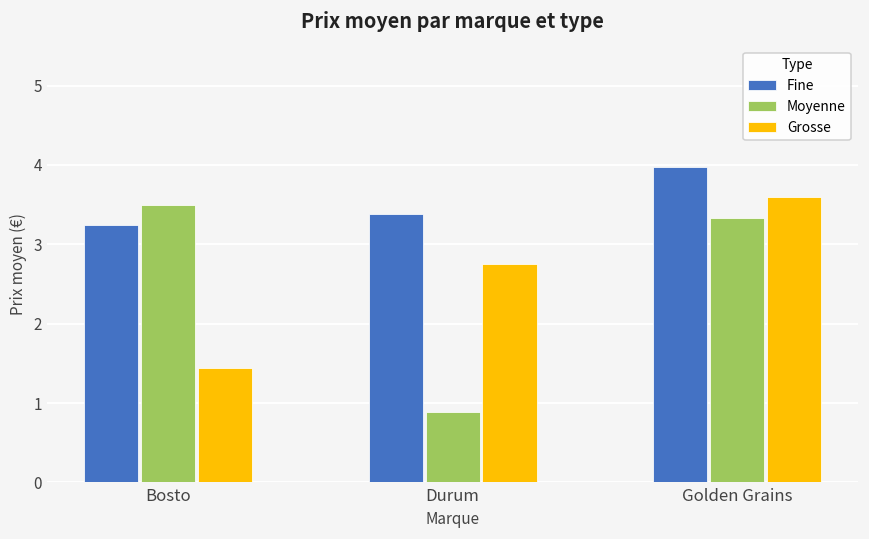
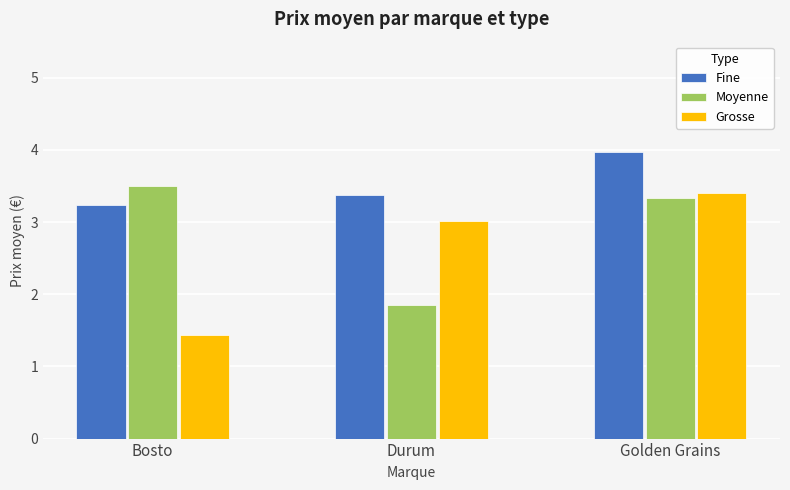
Moyenne, Durum: 0.9 -> 1.9
Grosse, Durum: 2.8 -> 3.0
Grosse, Golden Grains: 3.6 -> 3.4
